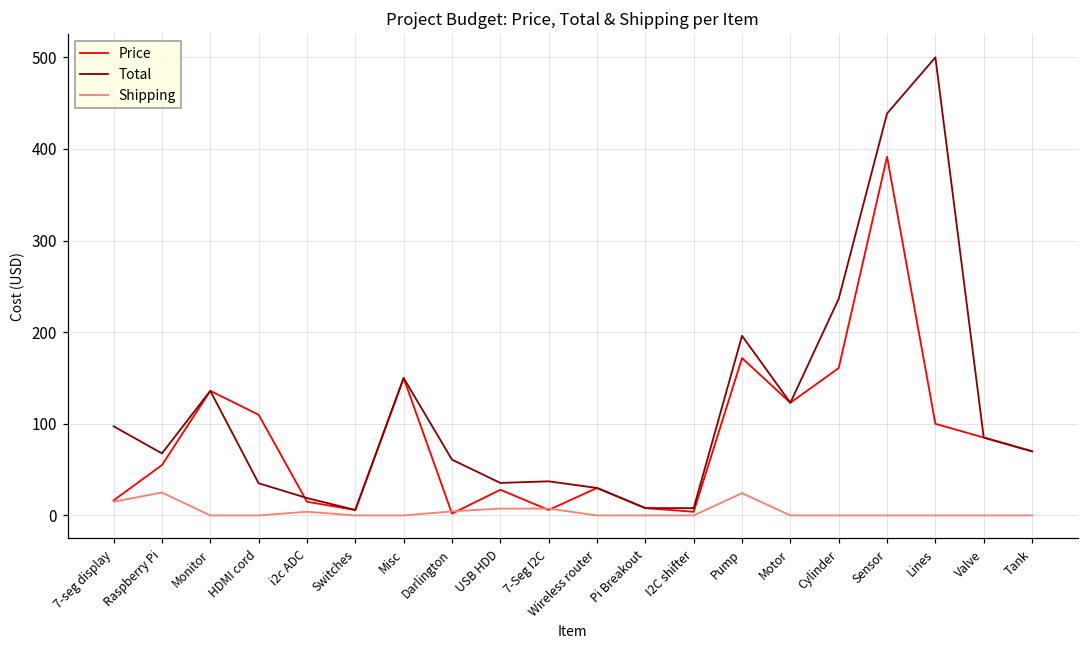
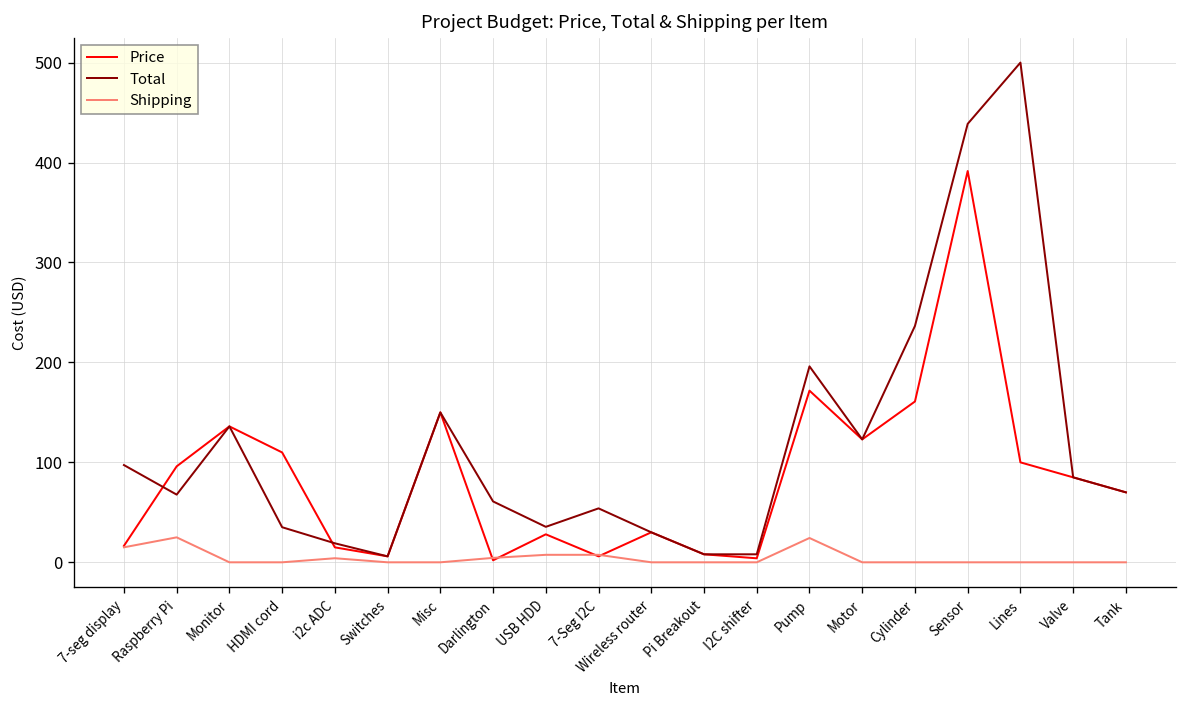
Price, Raspberry Pi: 60 -> 100
Total, 7-Seg I2C: 40 -> 50
